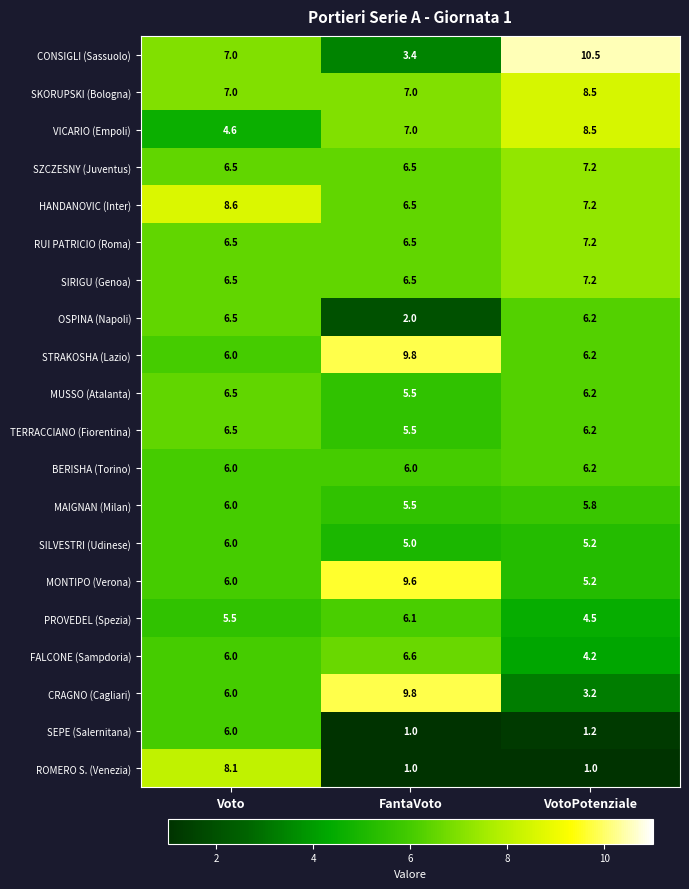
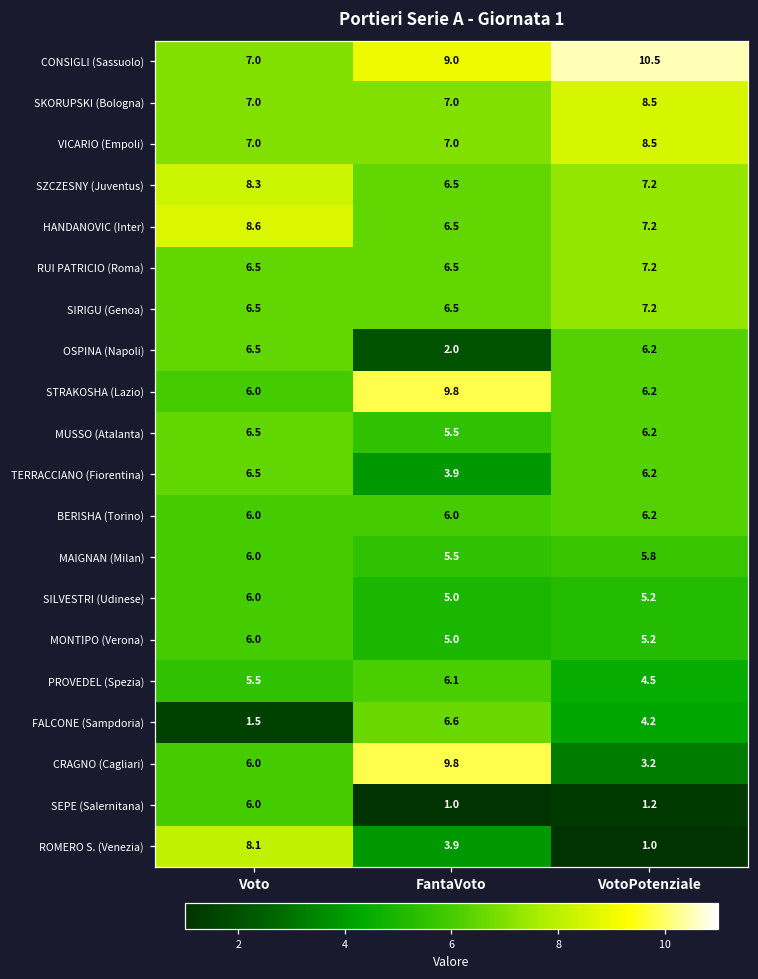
CONSIGLI (Sassuolo), FantaVoto: 3.4 -> 9.0
VICARIO (Empoli), Voto: 4.6 -> 7.0
SZCZESNY (Juventus), Voto: 6.5 -> 8.3
TERRACCIANO (Fiorentina), FantaVoto: 5.5 -> 3.9
MONTIPO (Verona), FantaVoto: 9.6 -> 5.0
FALCONE (Sampdoria), Voto: 6.0 -> 1.5
ROMERO S. (Venezia), FantaVoto: 1.0 -> 3.9
